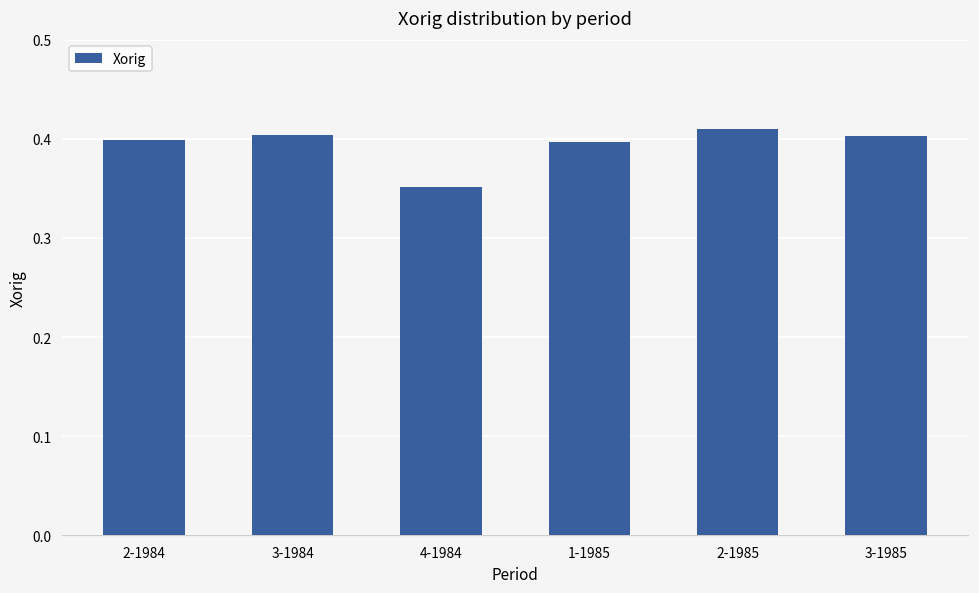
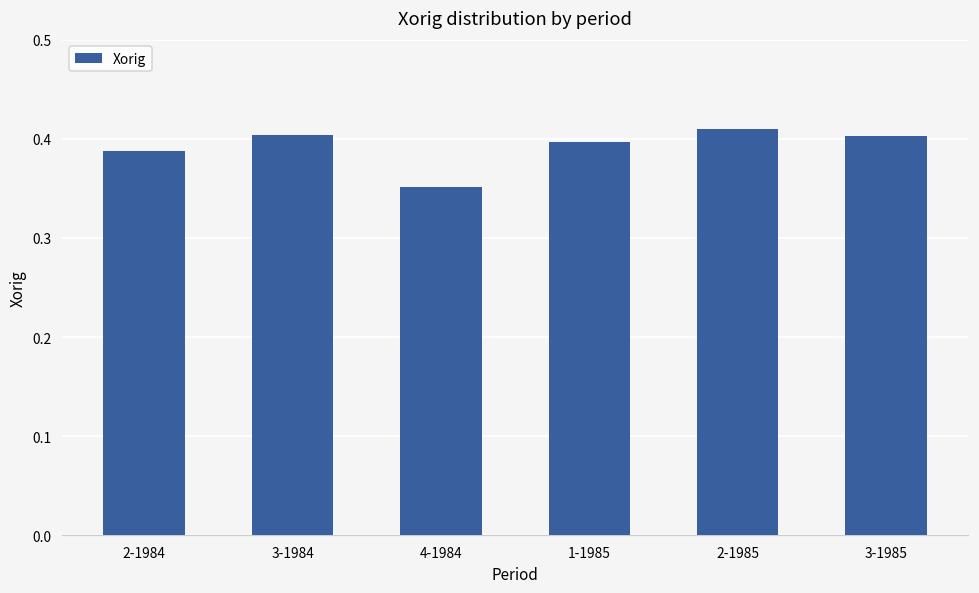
2-1984: 0.40 -> 0.39
